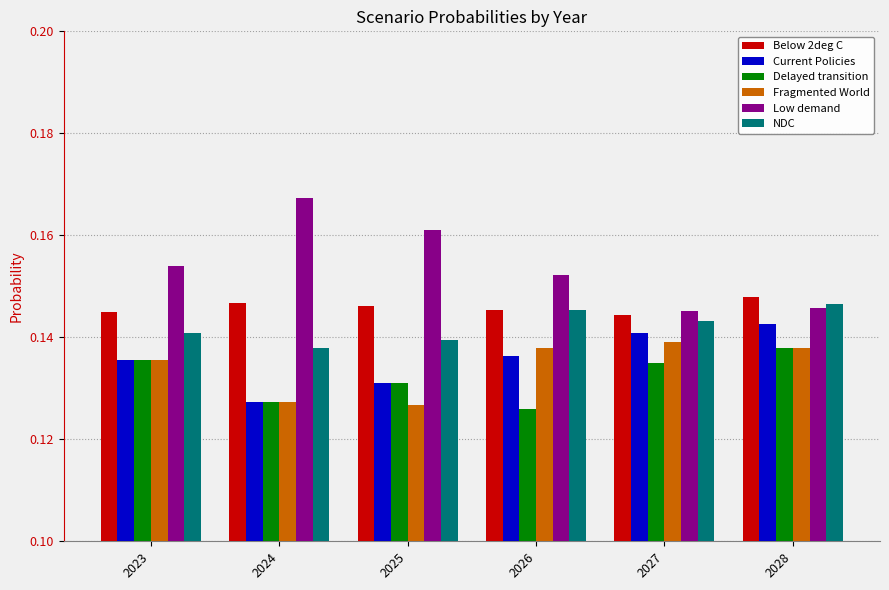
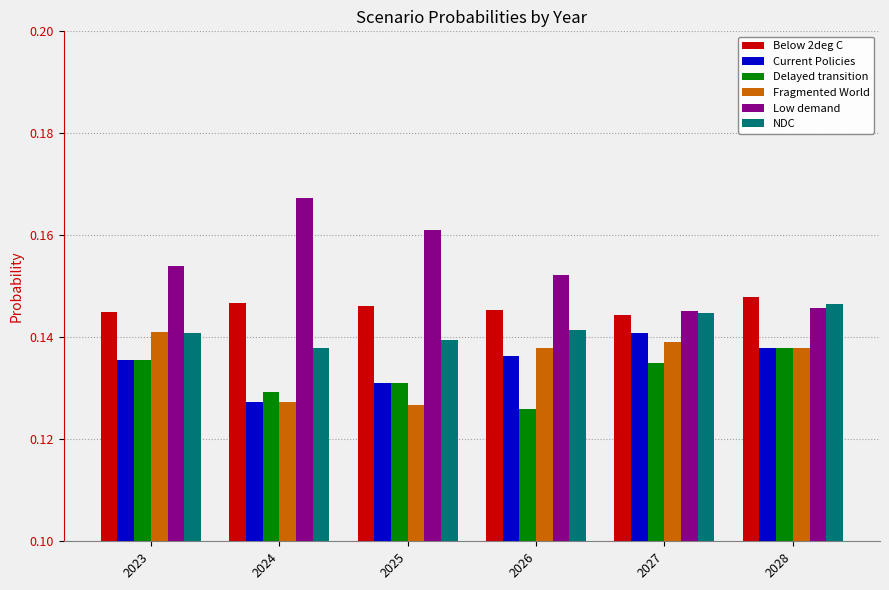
Fragmented World, 2023: 0.136 -> 0.141
Delayed transition, 2024: 0.127 -> 0.129
NDC, 2026: 0.145 -> 0.141
NDC, 2027: 0.143 -> 0.145
Current Policies, 2028: 0.143 -> 0.138
